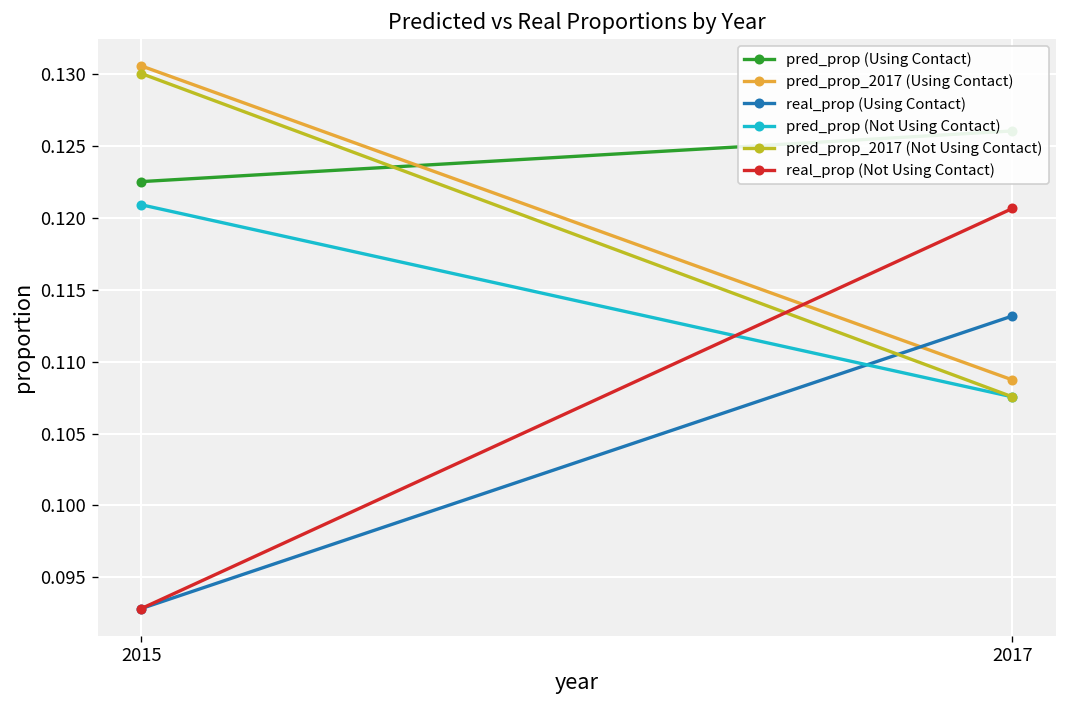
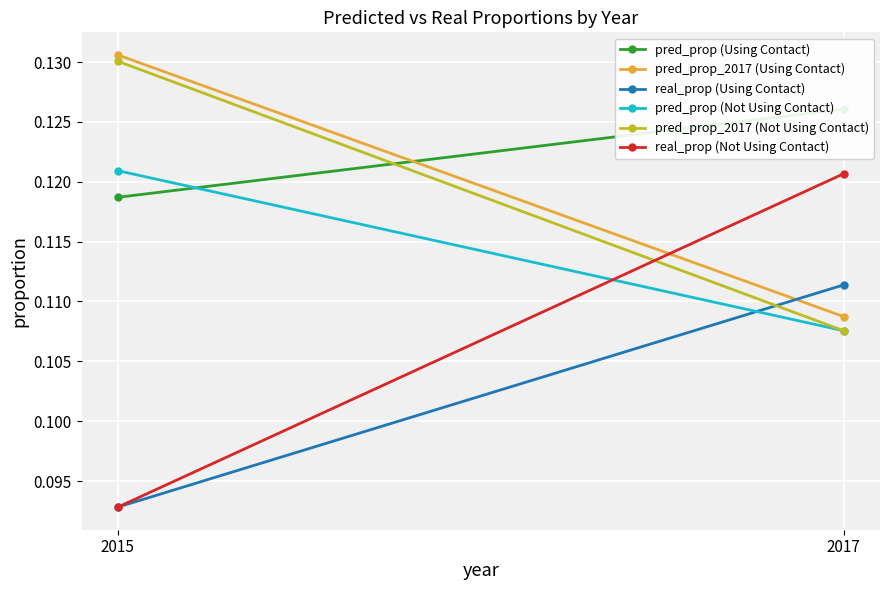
pred_prop (Using Contact), 2015: 0.1225 -> 0.1187
real_prop (Using Contact), 2017: 0.1132 -> 0.1114
